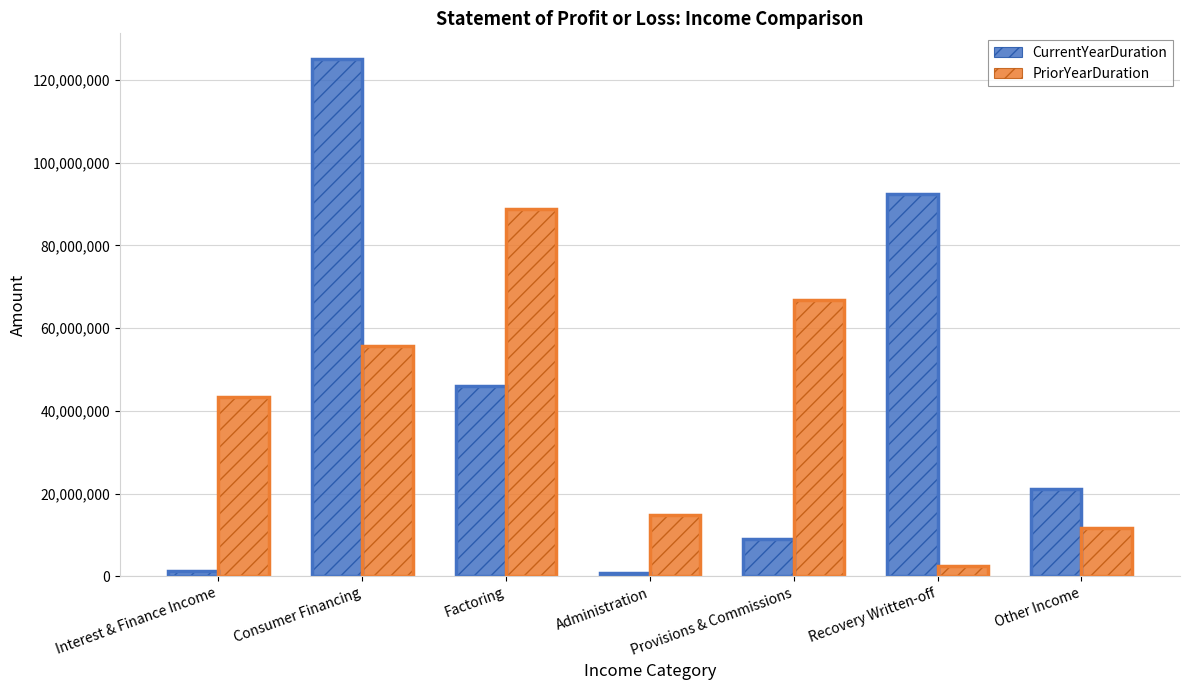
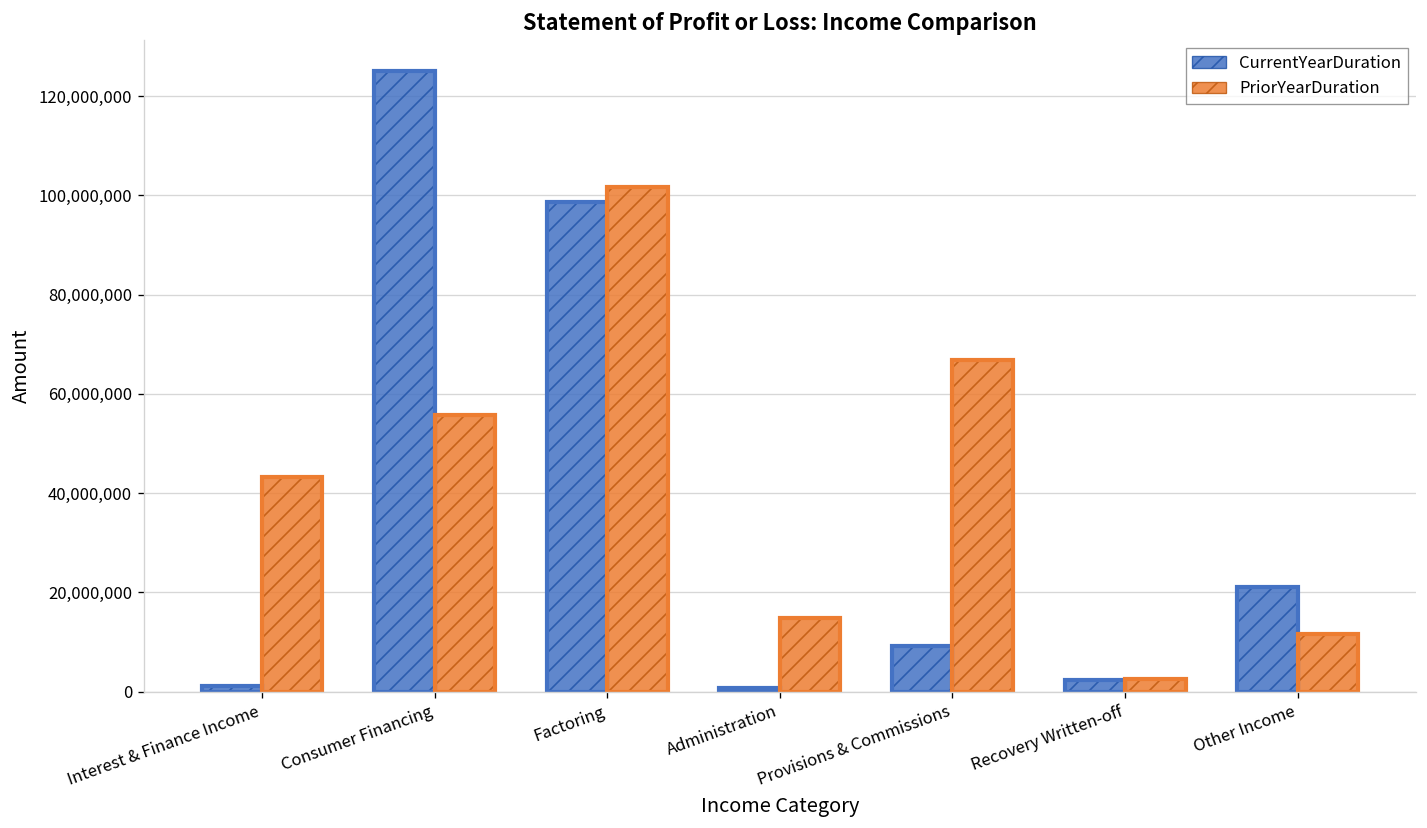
CurrentYearDuration, Factoring: 46,000,000 -> 99,000,000
PriorYearDuration, Factoring: 89,000,000 -> 102,000,000
CurrentYearDuration, Recovery Written-off: 92,000,000 -> 2,000,000
